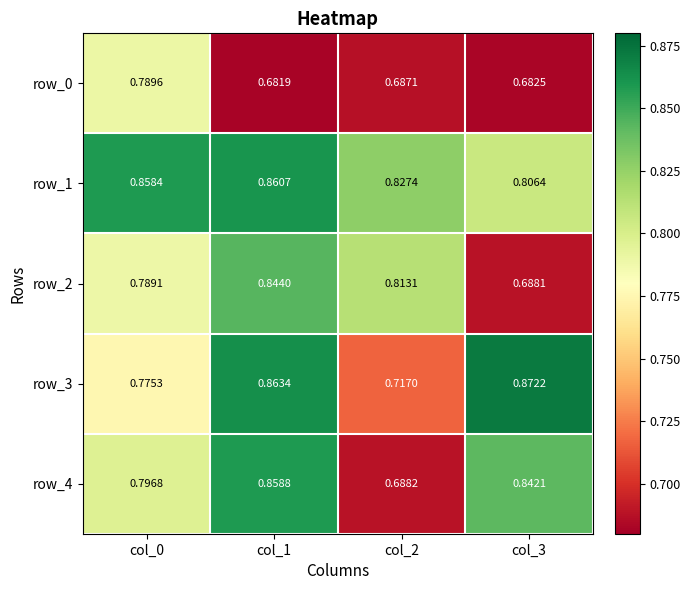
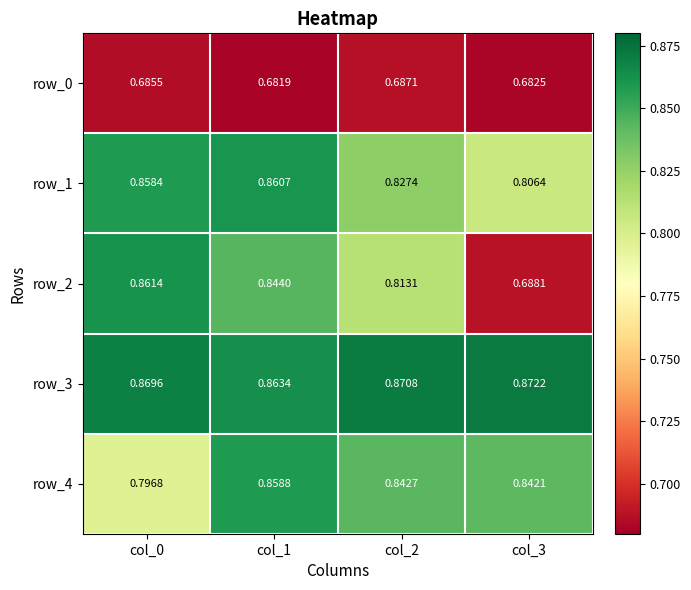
row_0, col_0: 0.7896 -> 0.6855
row_2, col_0: 0.7891 -> 0.8614
row_3, col_0: 0.7753 -> 0.8696
row_3, col_2: 0.7170 -> 0.8708
row_4, col_2: 0.6882 -> 0.8427
